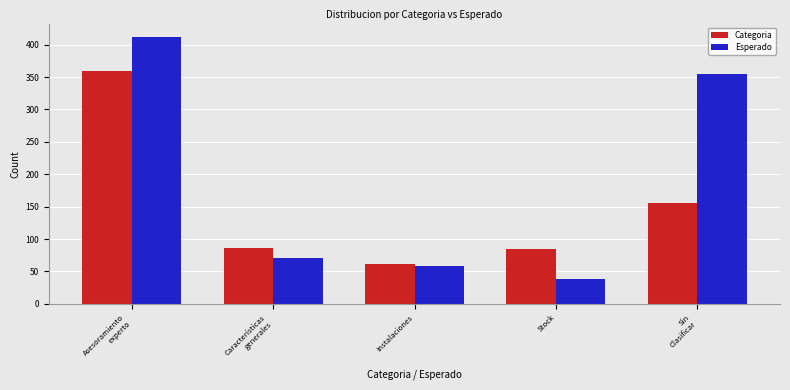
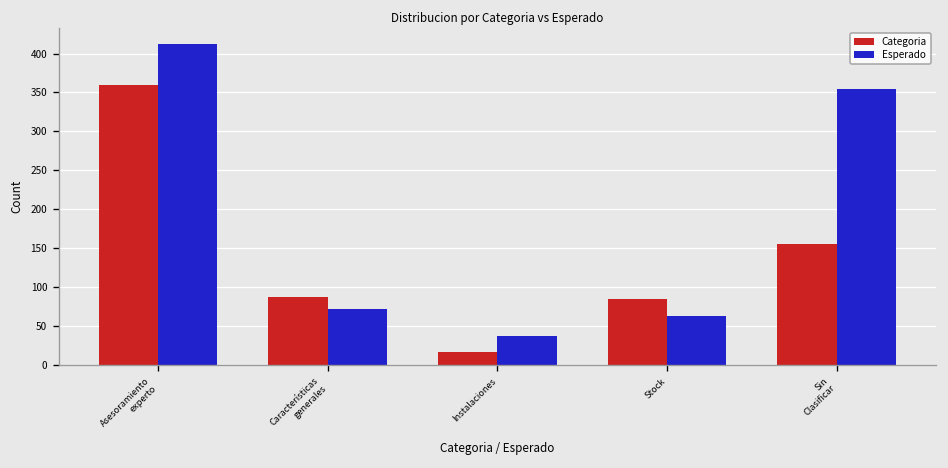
Categoria, Instalaciones: 60 -> 20
Esperado, Instalaciones: 60 -> 40
Esperado, Stock: 40 -> 60
